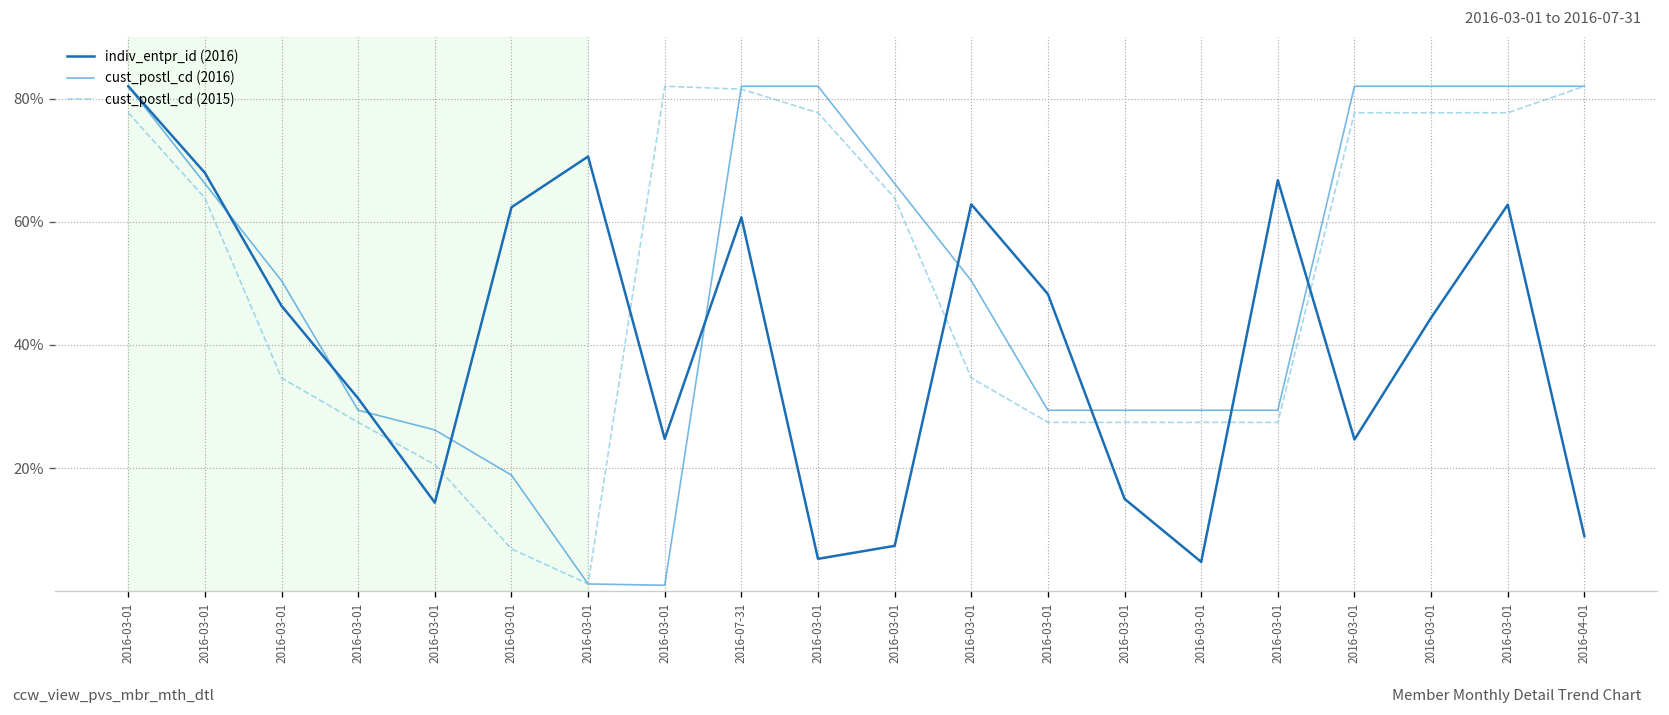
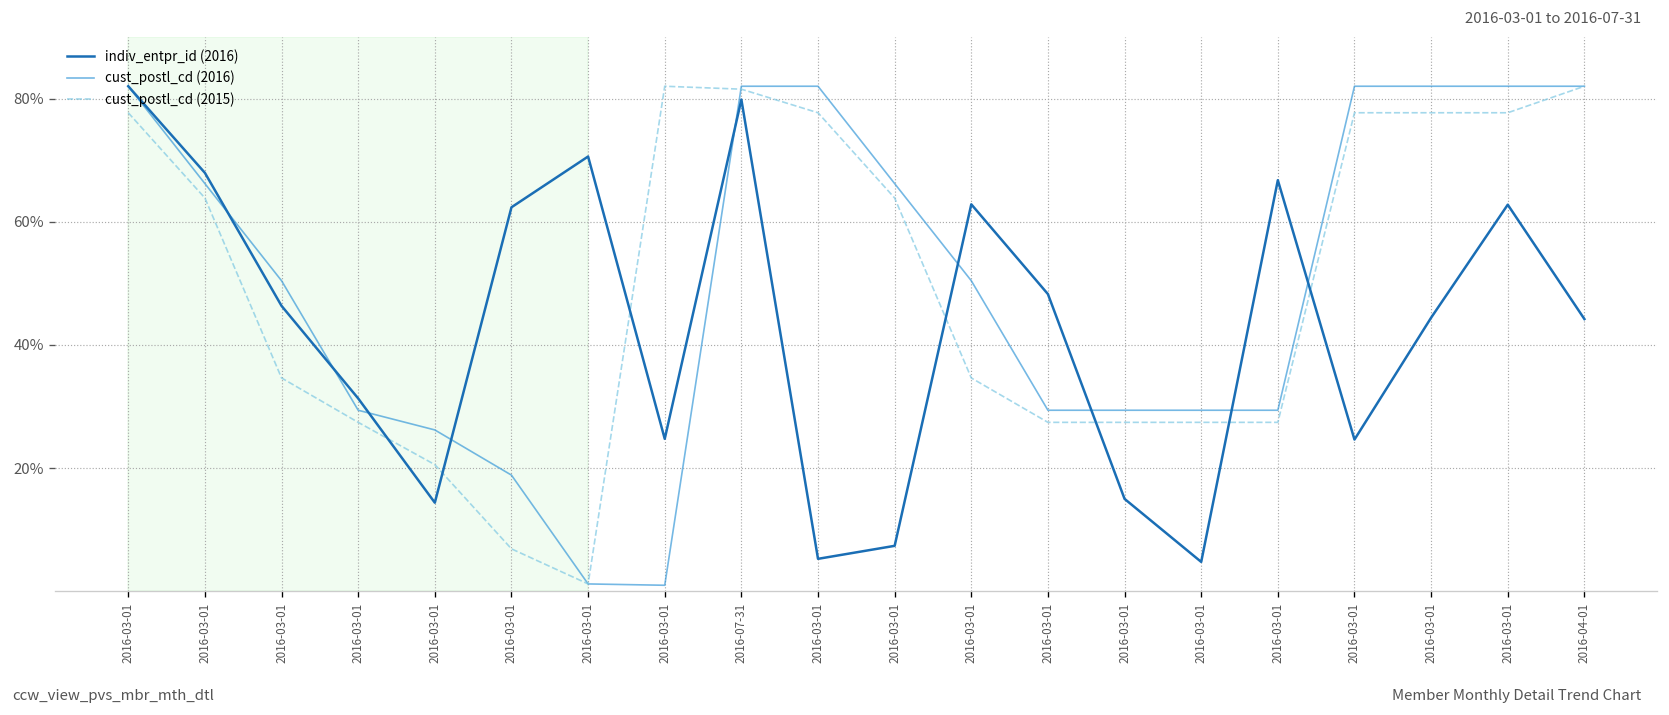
indiv_entpr_id (2016), 2016-07-31: 61% -> 80%
indiv_entpr_id (2016), 2016-04-01: 9% -> 44%
